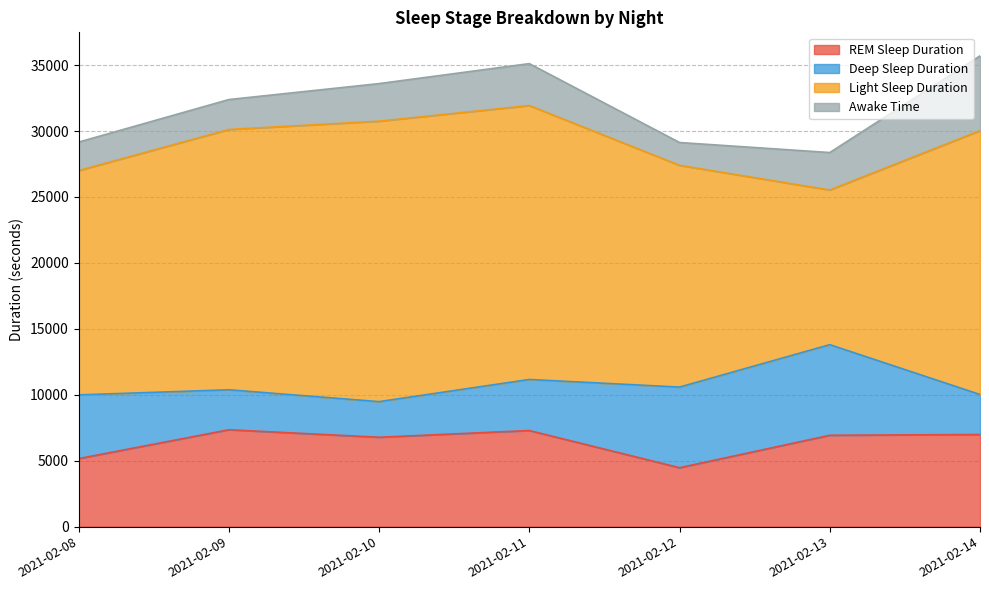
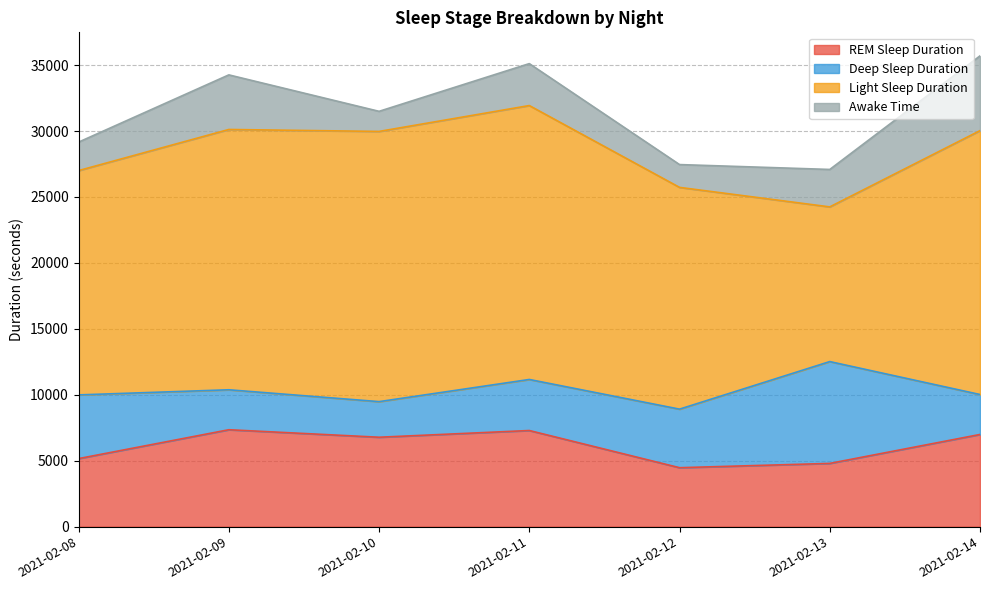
Awake Time, 2021-02-09: 2300 -> 4100
Light Sleep Duration, 2021-02-10: 21300 -> 20500
Awake Time, 2021-02-10: 2800 -> 1500
Deep Sleep Duration, 2021-02-12: 6100 -> 4400
REM Sleep Duration, 2021-02-13: 6900 -> 4800
Deep Sleep Duration, 2021-02-13: 6900 -> 7700
